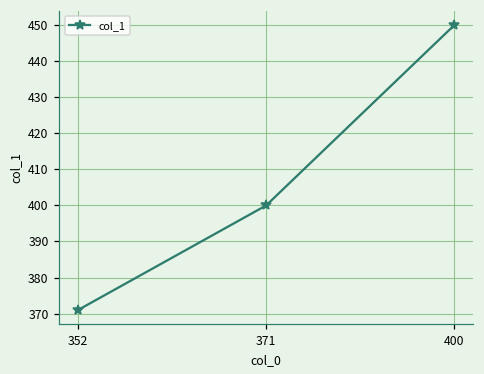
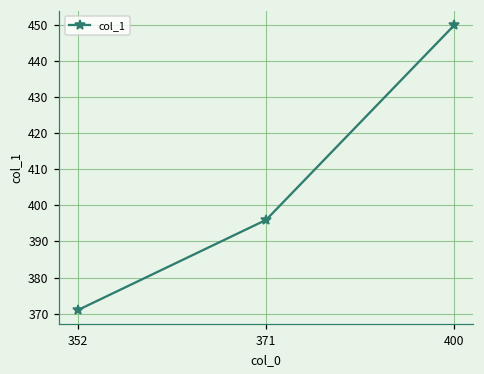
371: 400 -> 396
